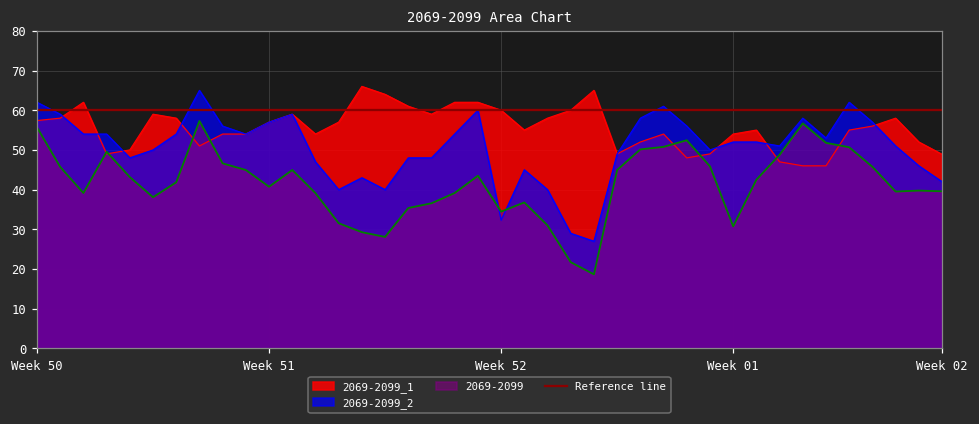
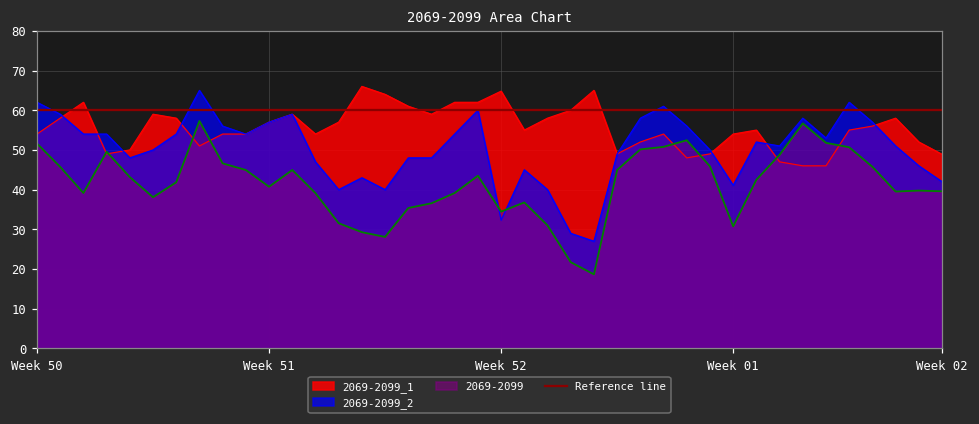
2069-2099_1, Week 50: 57 -> 54
2069-2099, Week 50: 56 -> 52
2069-2099_1, Week 52: 60 -> 65
2069-2099_2, Week 01: 52 -> 41
